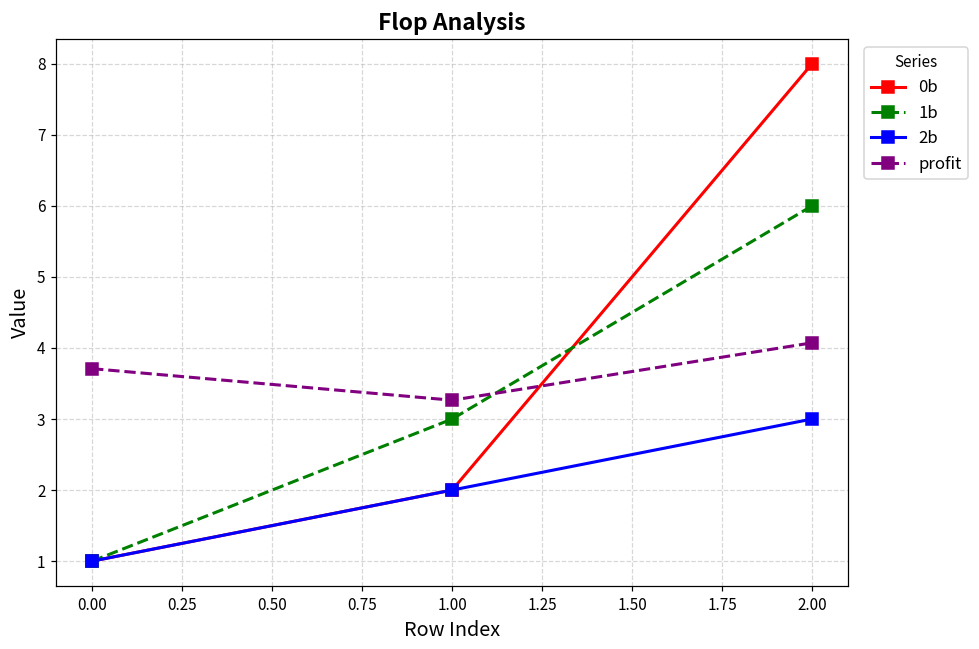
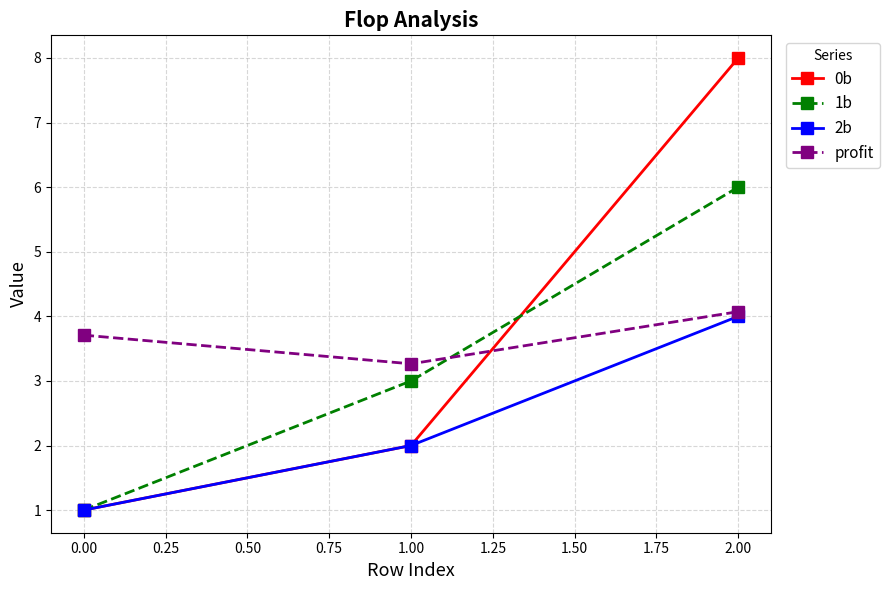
2b, 2.00: 3 -> 4
